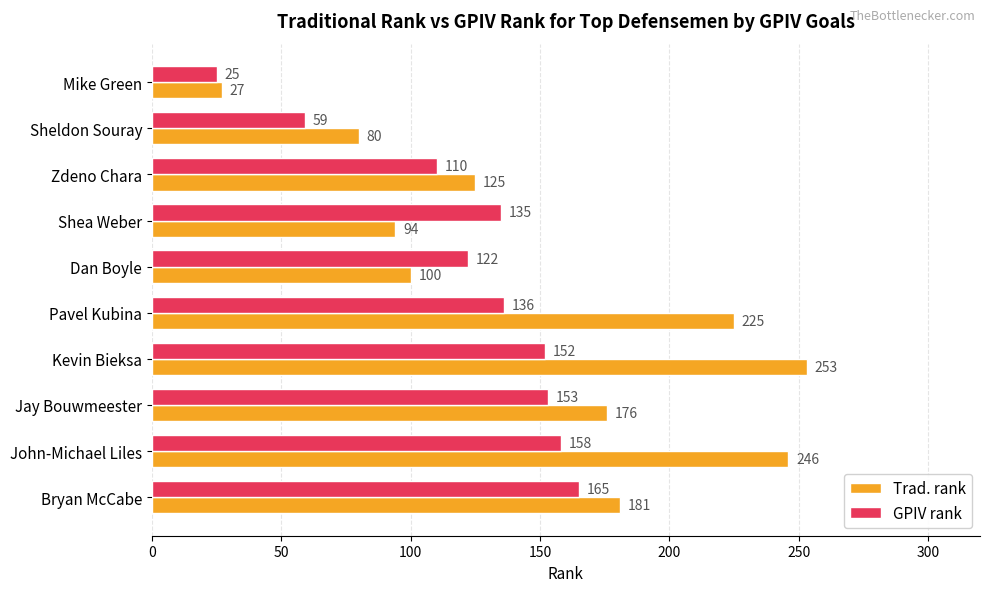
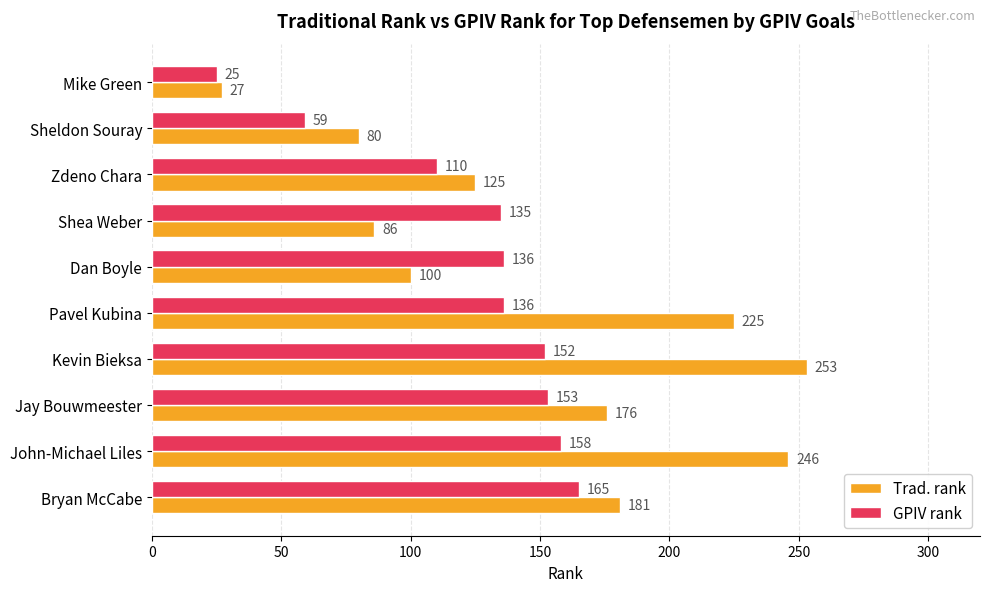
Trad. rank, Shea Weber: 94 -> 86
GPIV rank, Dan Boyle: 122 -> 136
